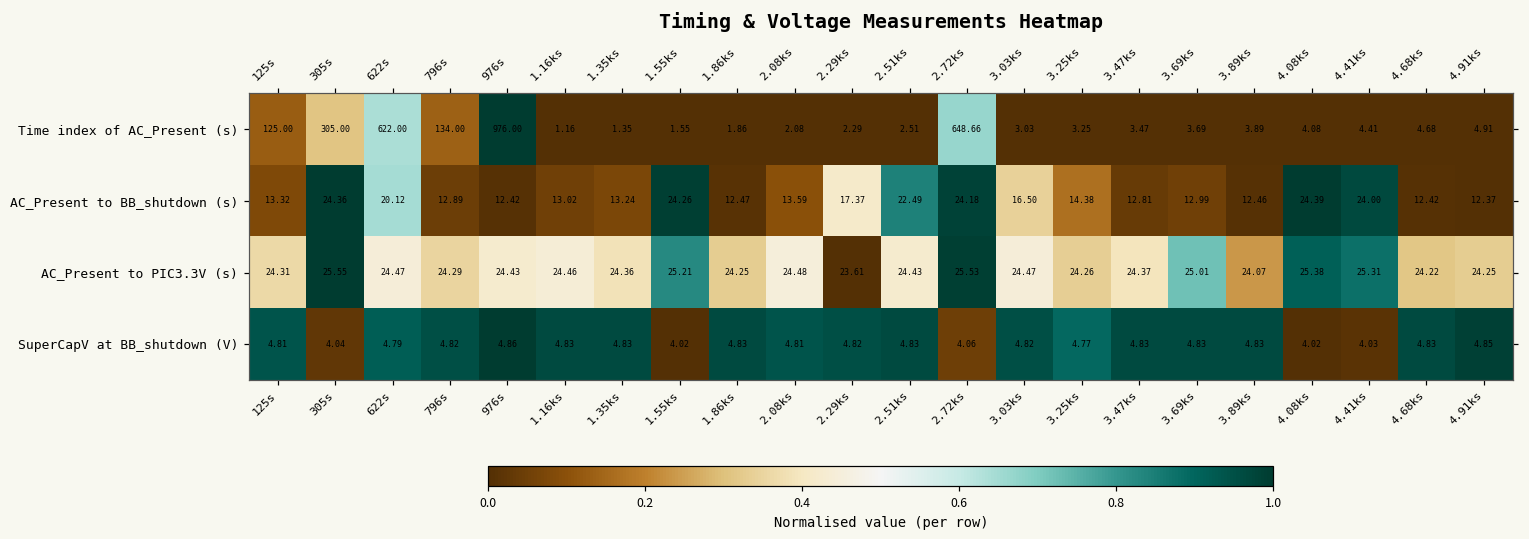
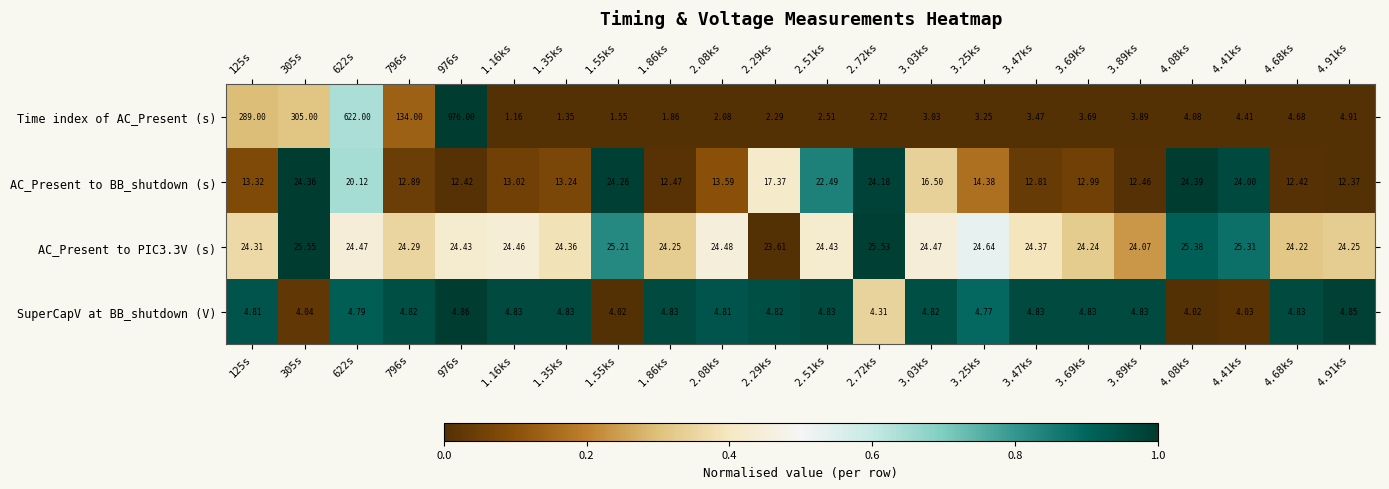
Time index of AC_Present (s), 125s: 125.00 -> 289.00
Time index of AC_Present (s), 2.72ks: 648.66 -> 2.72
AC_Present to PIC3.3V (s), 3.25ks: 24.26 -> 24.64
AC_Present to PIC3.3V (s), 3.69ks: 25.01 -> 24.24
SuperCapV at BB_shutdown (V), 2.72ks: 4.06 -> 4.31
